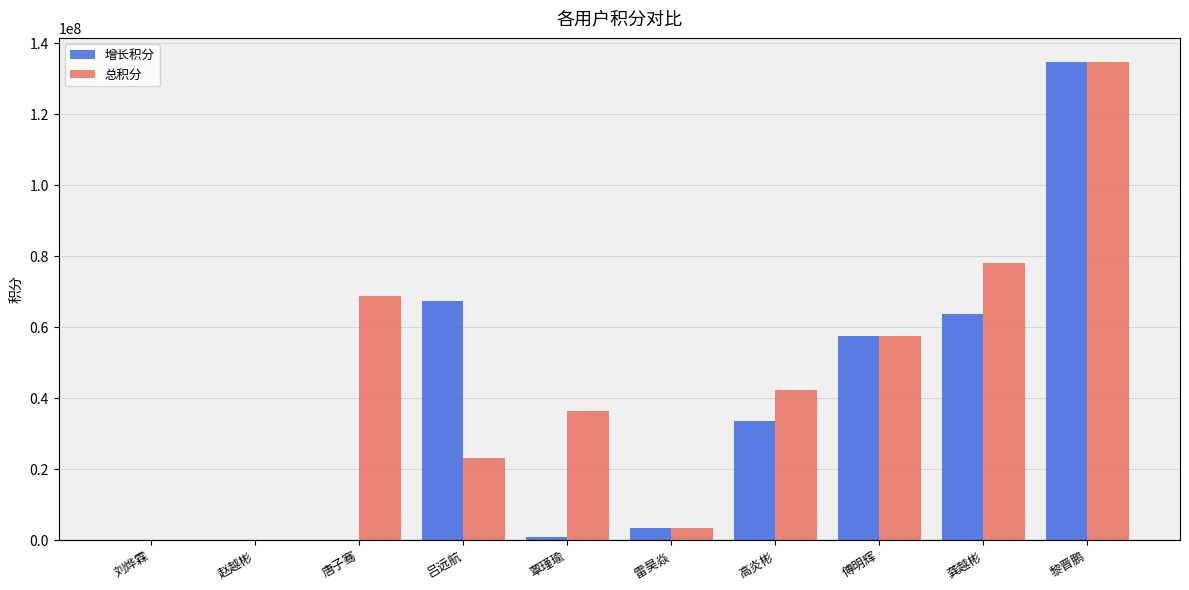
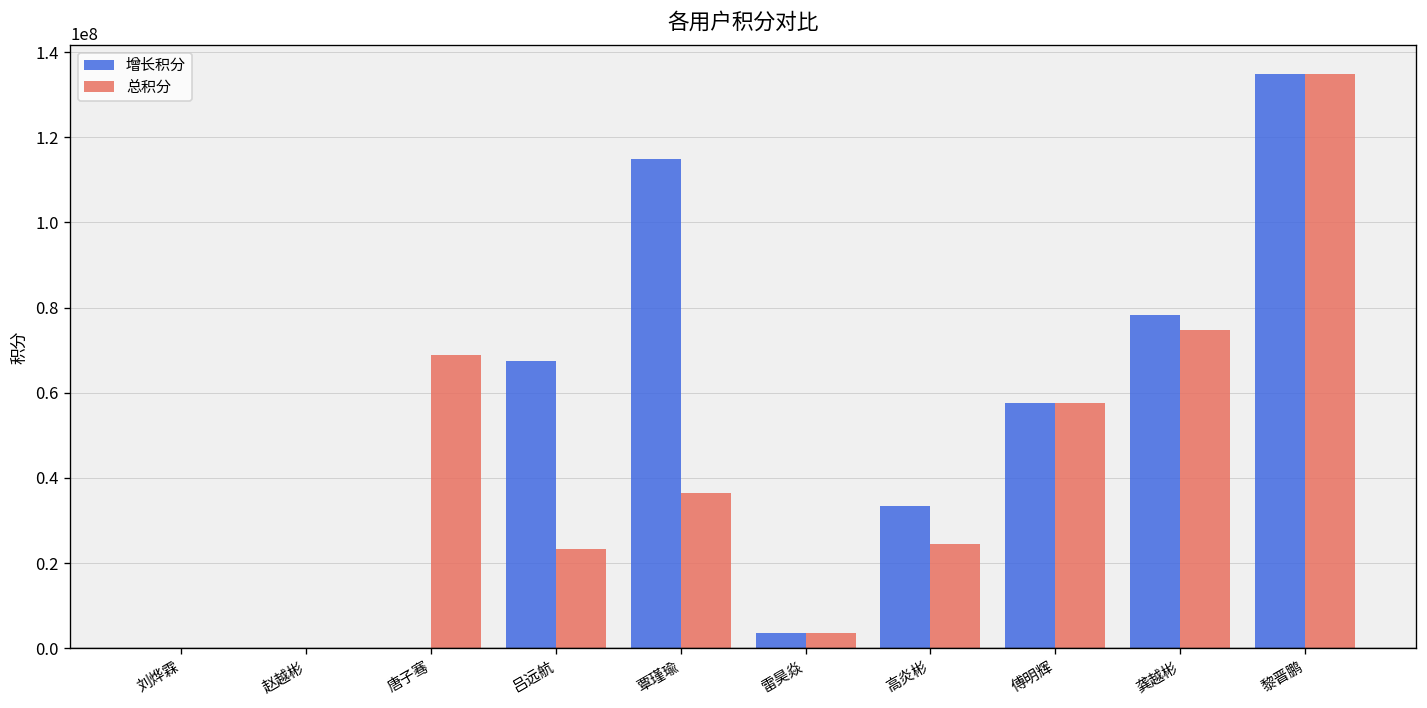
增长积分, 覃瑾瑜: 1000000 -> 115000000
总积分, 高炎彬: 42000000 -> 24000000
增长积分, 龚越彬: 64000000 -> 78000000
总积分, 龚越彬: 78000000 -> 75000000
